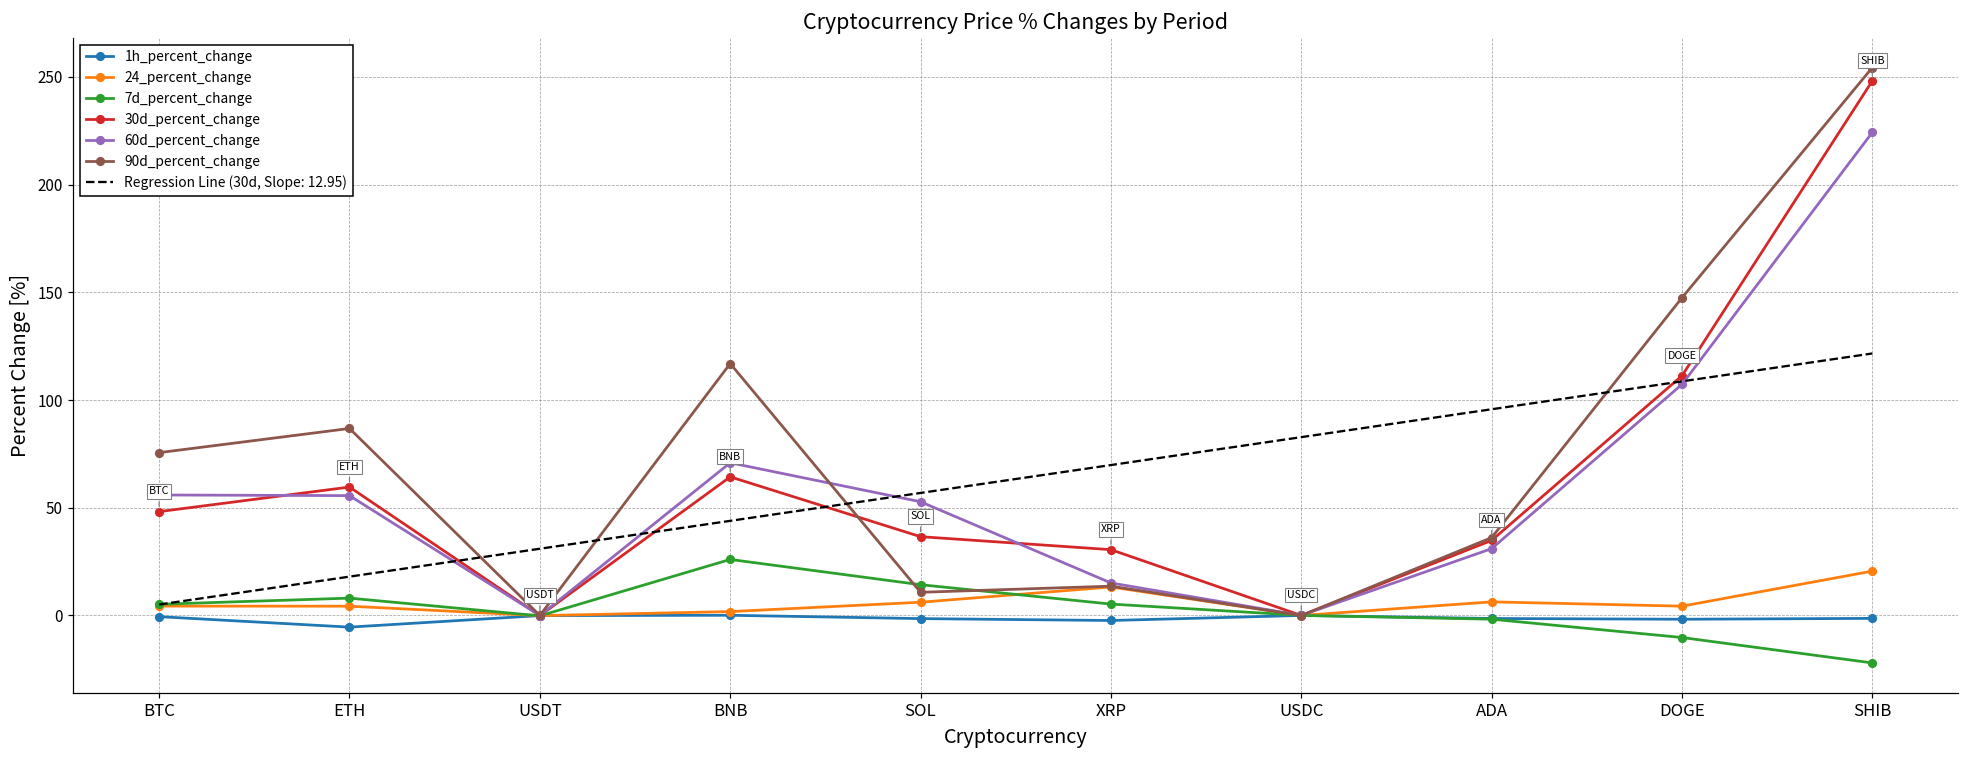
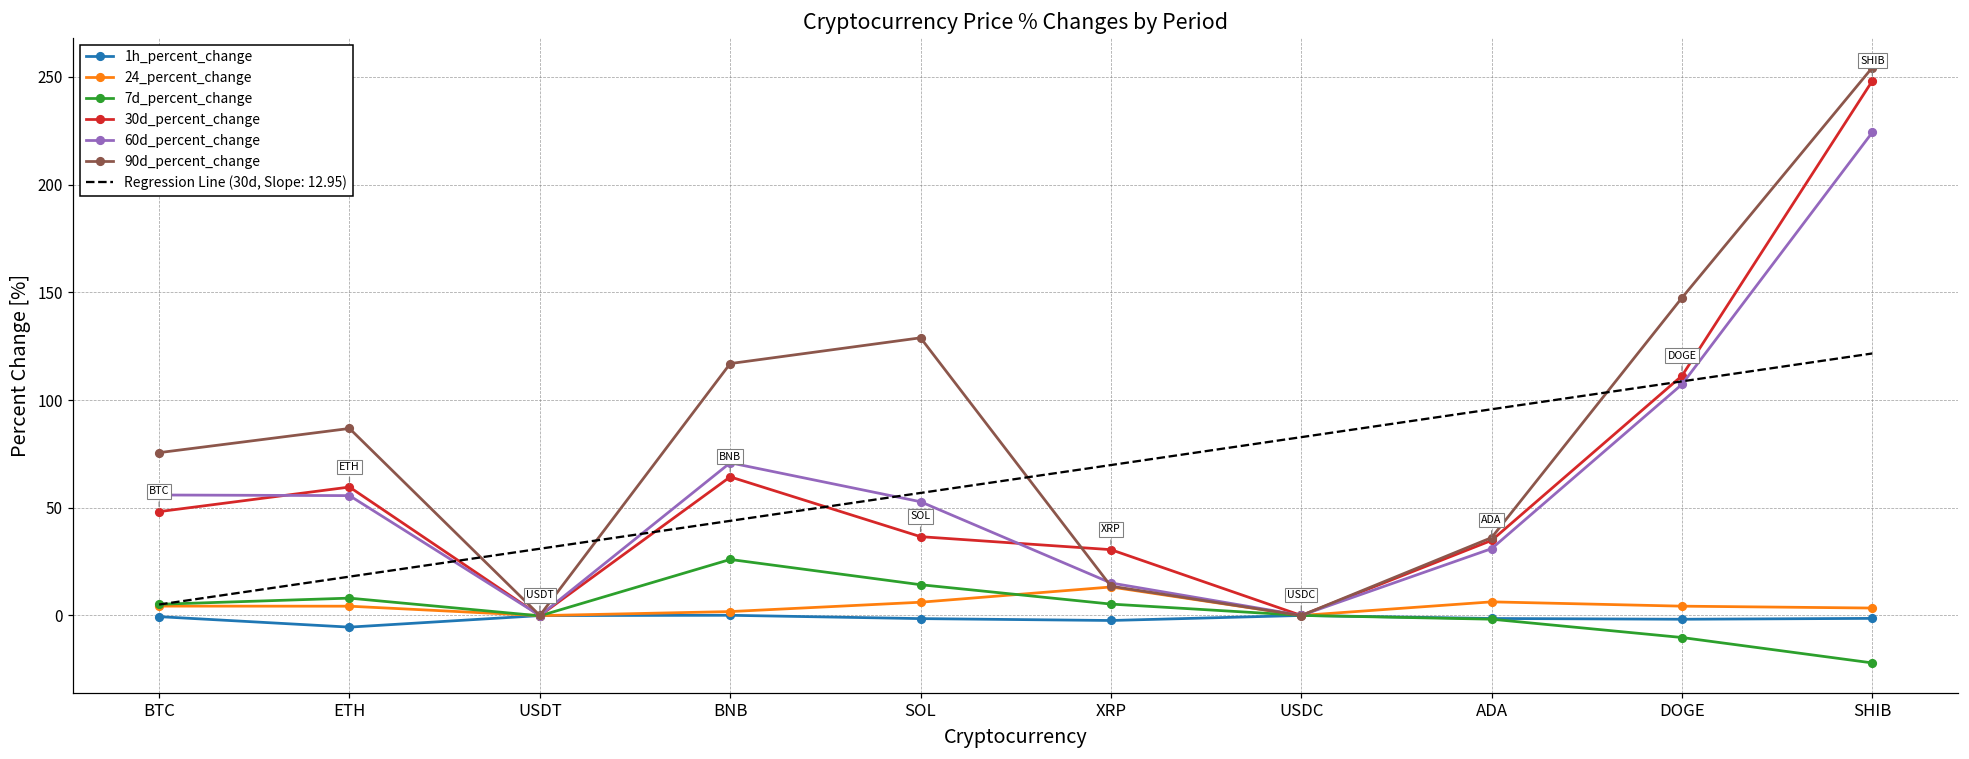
90d_percent_change, SOL: 11 -> 129
24_percent_change, SHIB: 21 -> 3
